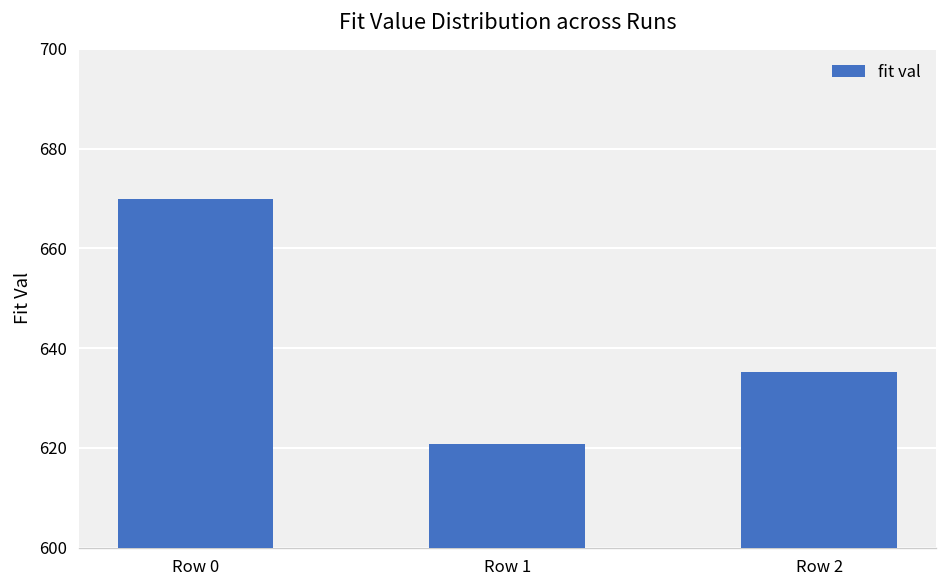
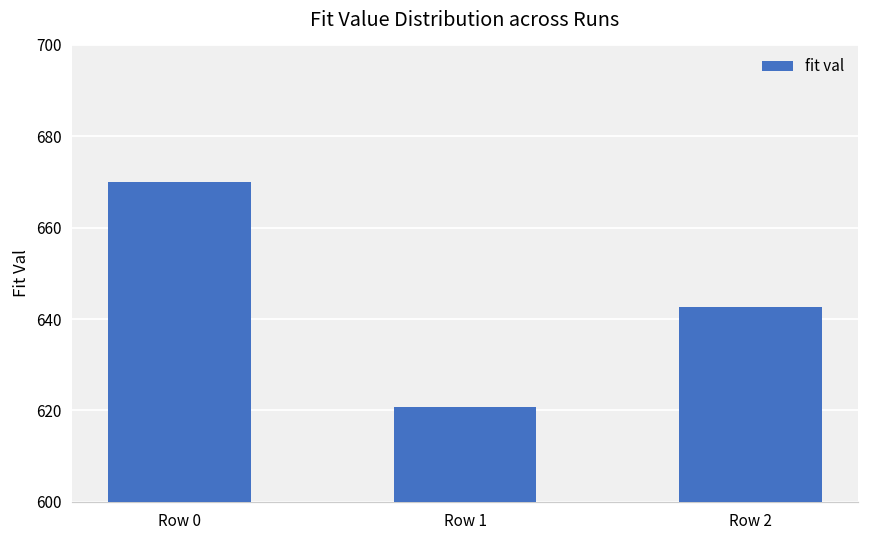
Row 2: 635 -> 643
